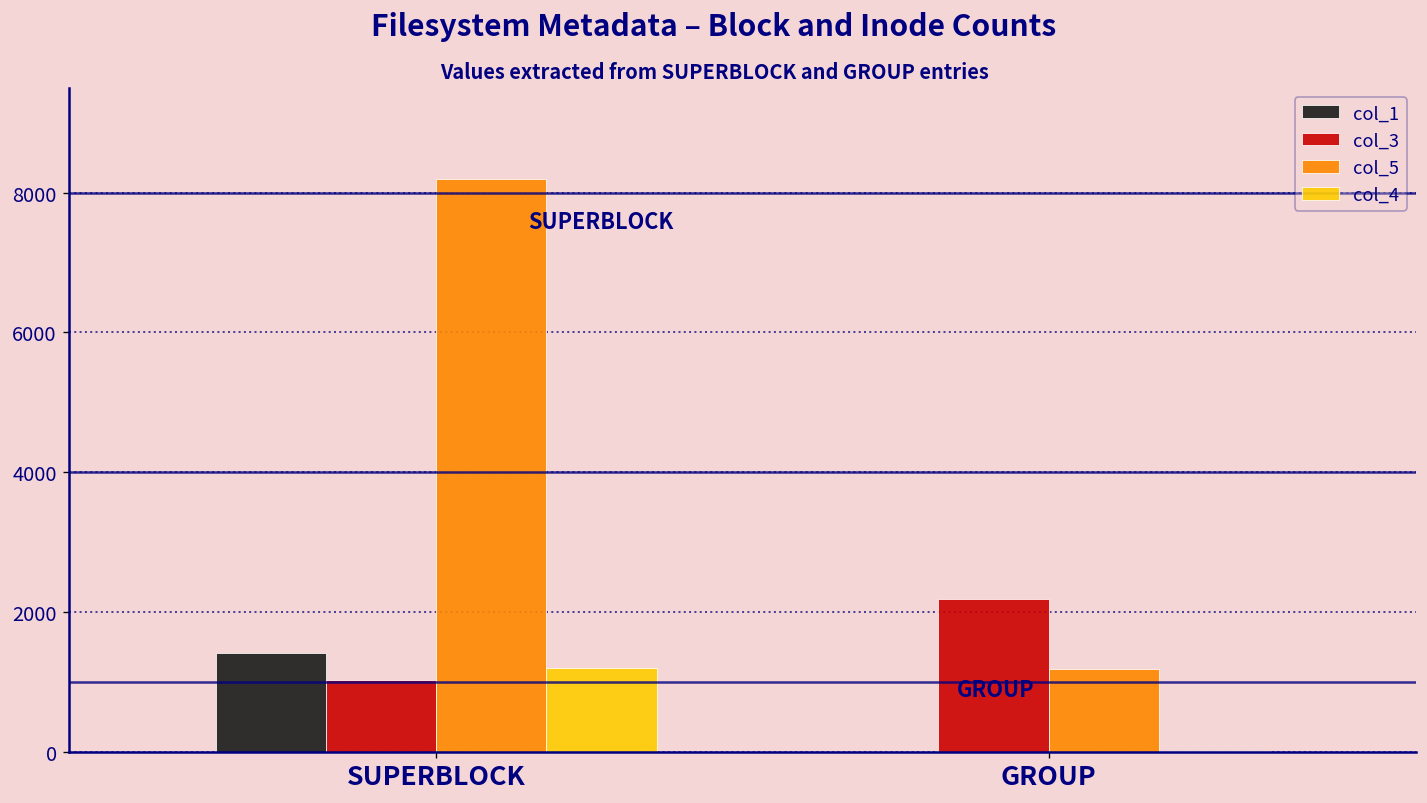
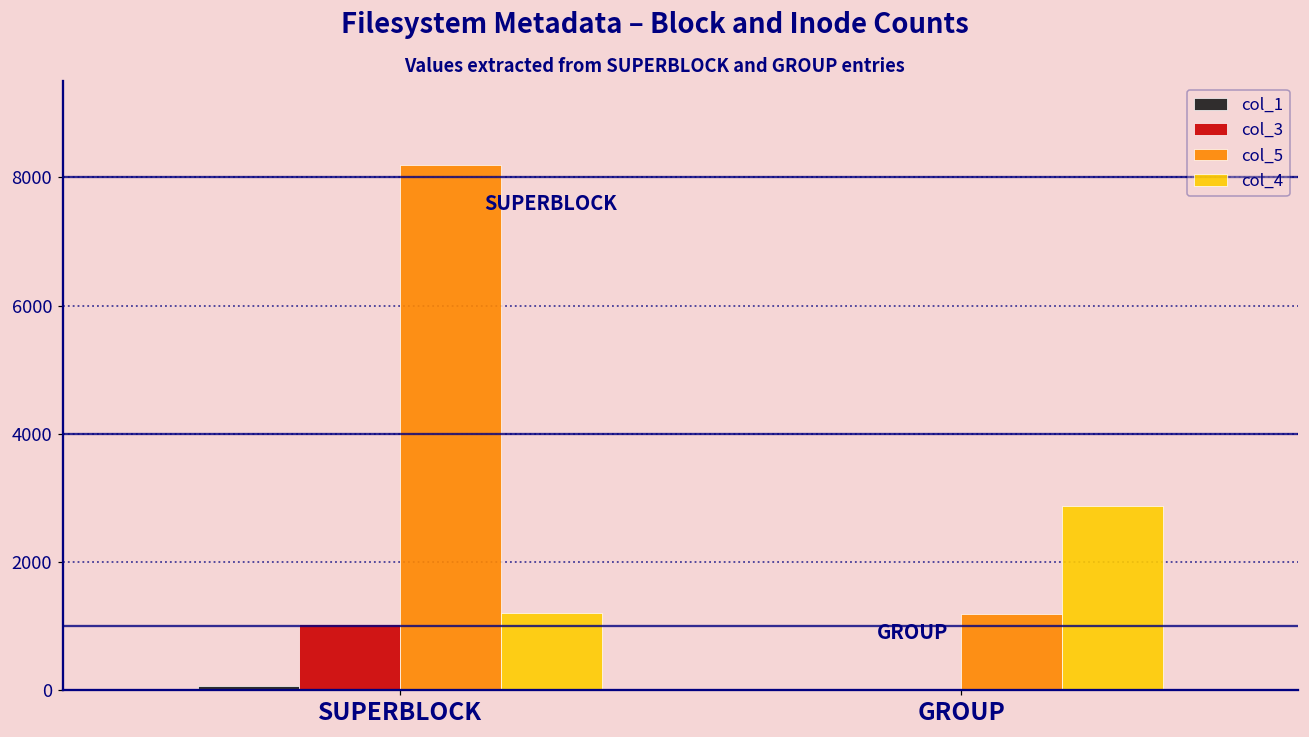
col_1, SUPERBLOCK: 1400 -> 100
col_3, GROUP: 2200 -> 0
col_4, GROUP: 0 -> 2900
